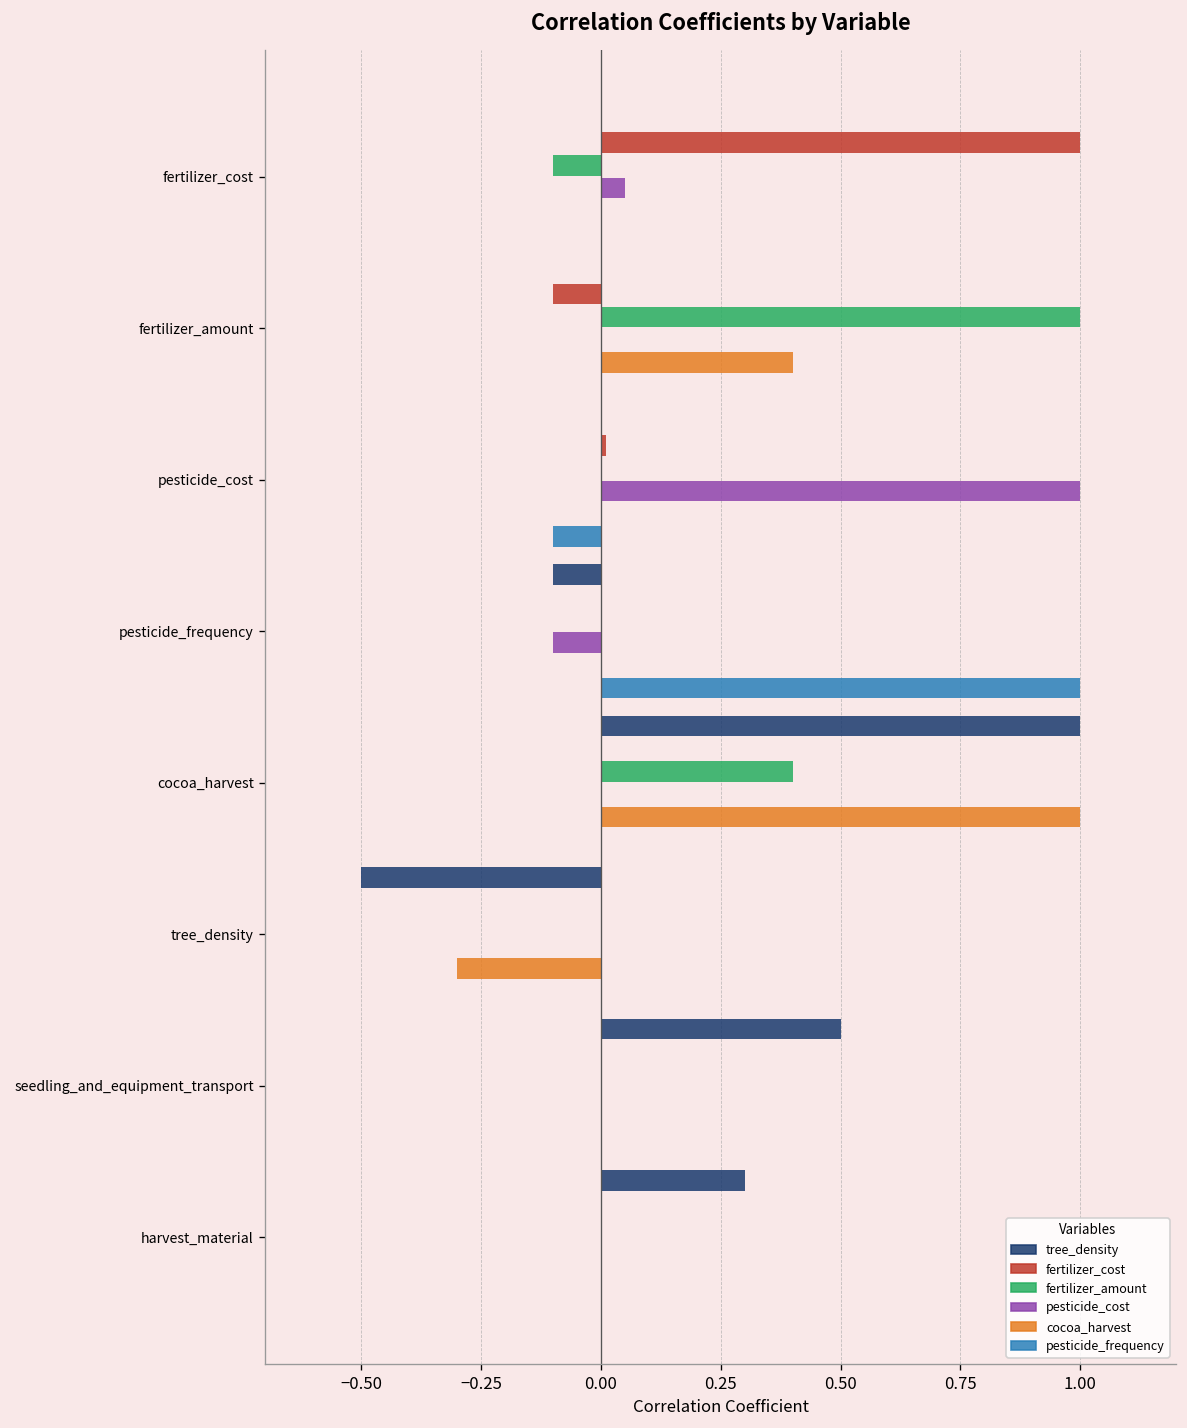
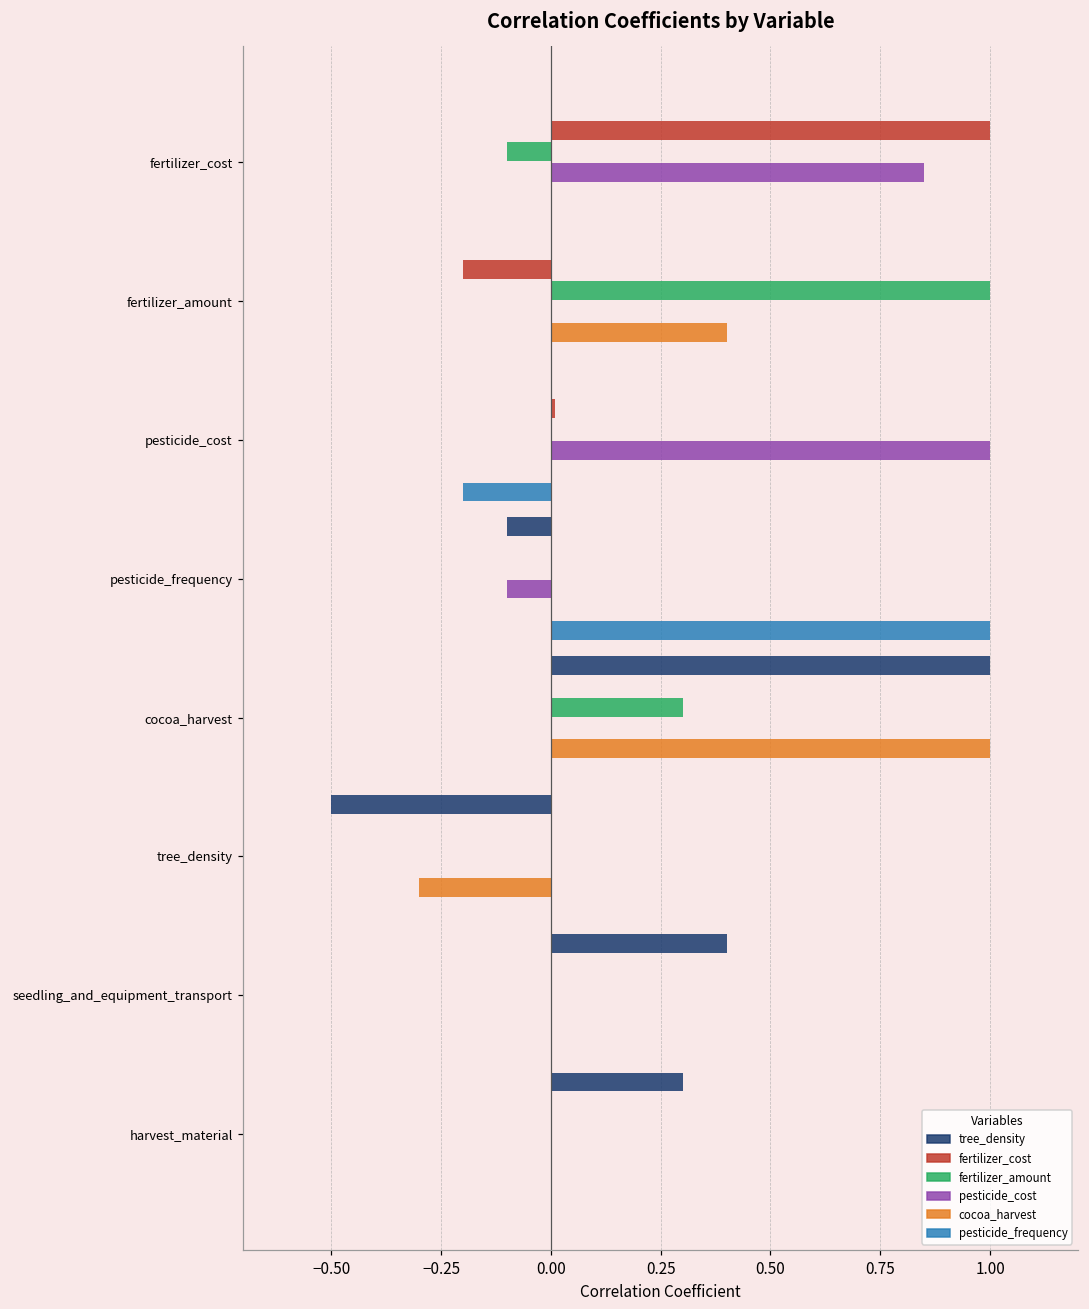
pesticide_cost, fertilizer_cost: 0.05 -> 0.85
fertilizer_cost, fertilizer_amount: -0.1 -> -0.2
pesticide_frequency, pesticide_cost: -0.1 -> -0.2
fertilizer_amount, cocoa_harvest: 0.4 -> 0.3
tree_density, seedling_and_equipment_transport: 0.5 -> 0.4
